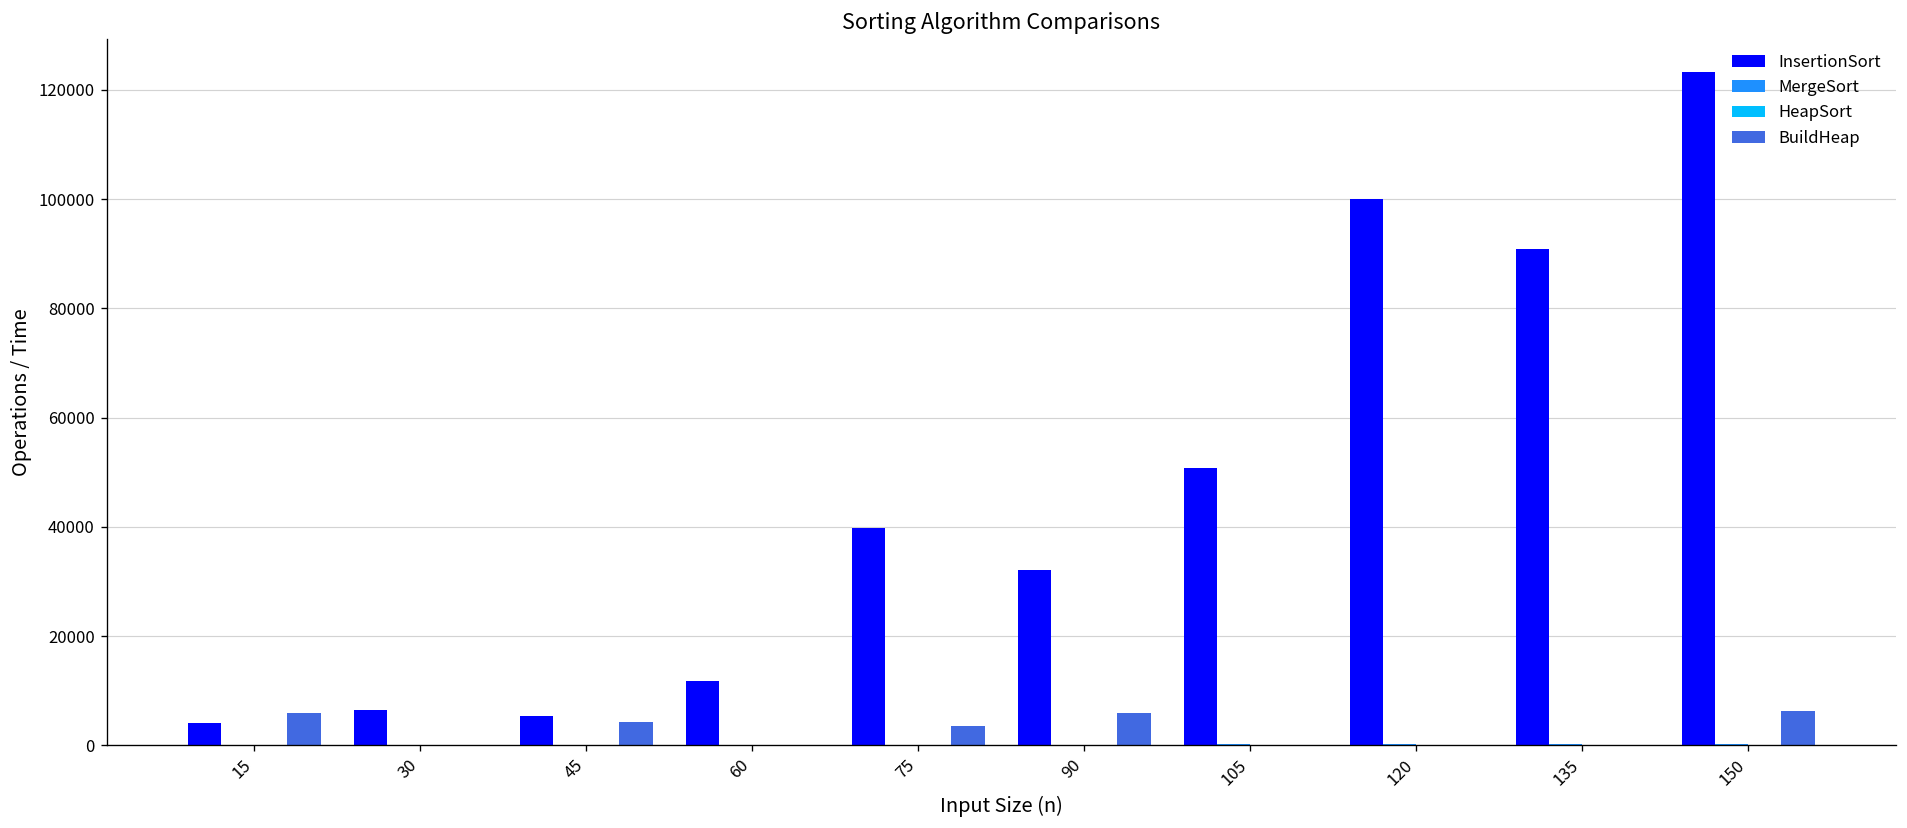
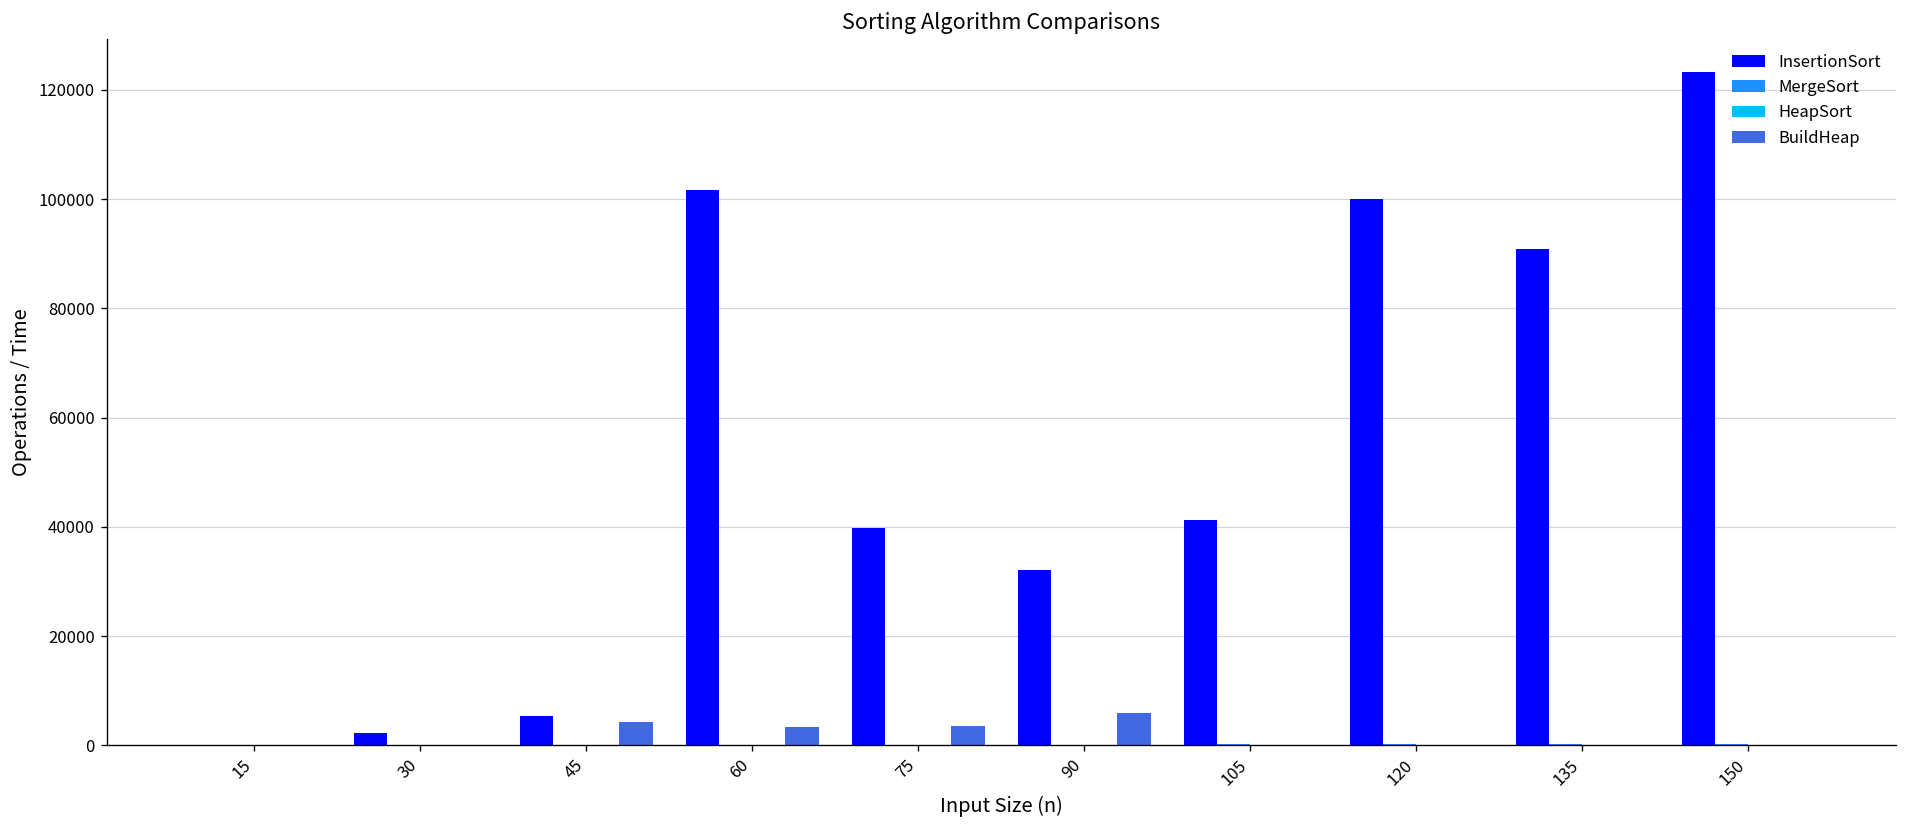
InsertionSort, 15: 4000 -> 0
BuildHeap, 15: 6000 -> 0
InsertionSort, 30: 7000 -> 2000
InsertionSort, 60: 12000 -> 102000
BuildHeap, 60: 0 -> 3000
InsertionSort, 105: 51000 -> 41000
BuildHeap, 150: 6000 -> 0
